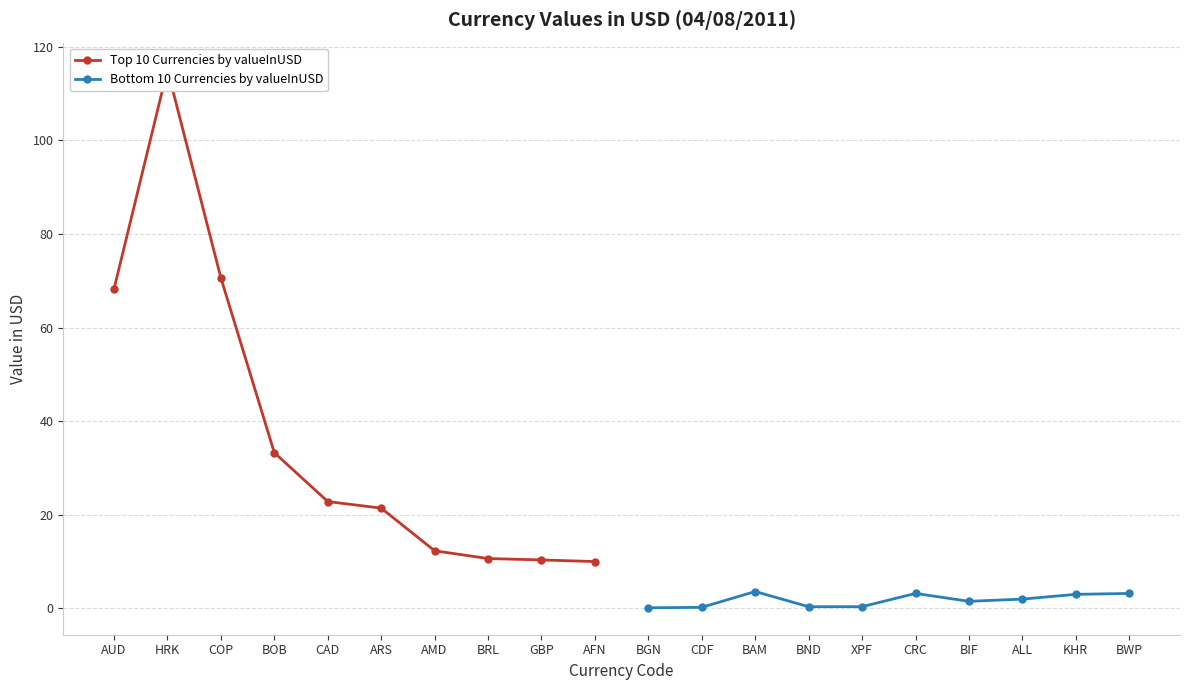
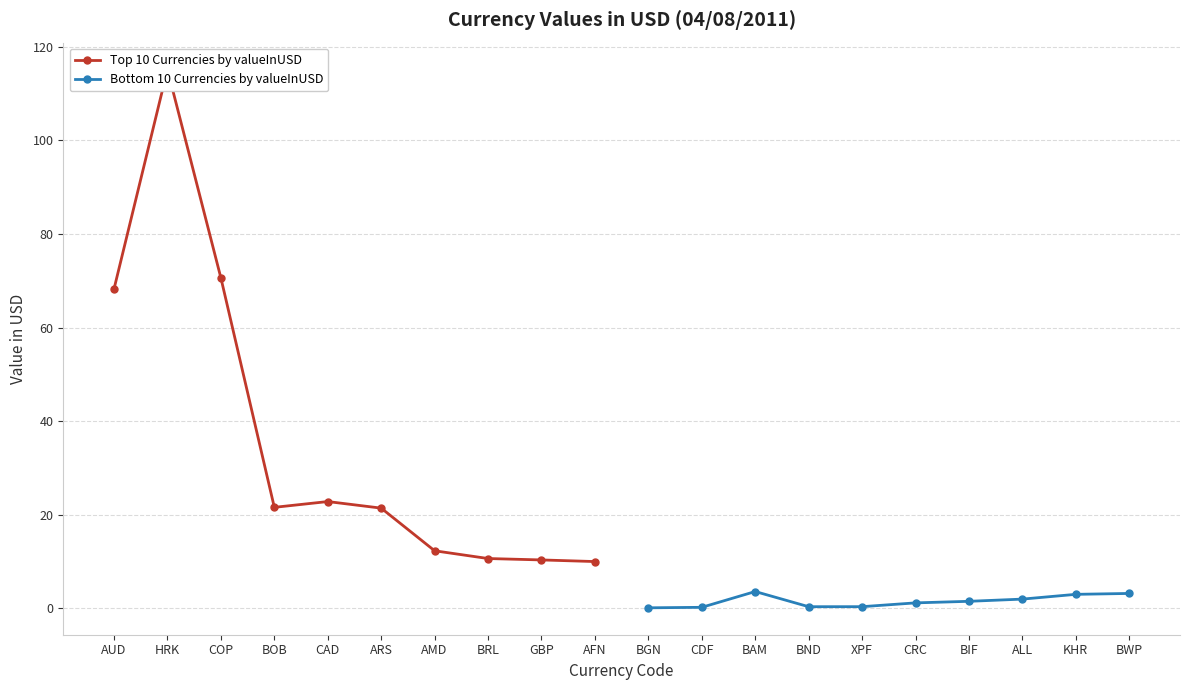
Top 10 Currencies by valueInUSD, BOB: 33 -> 22
Bottom 10 Currencies by valueInUSD, CRC: 3 -> 1
